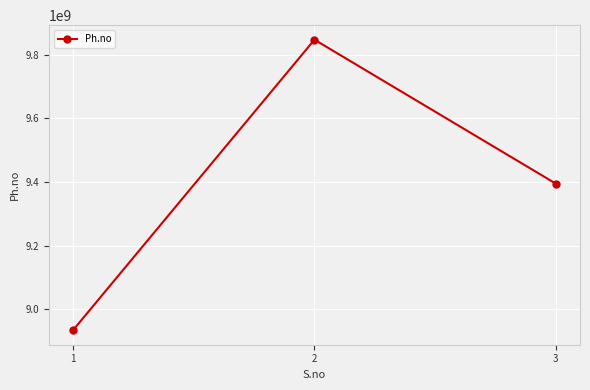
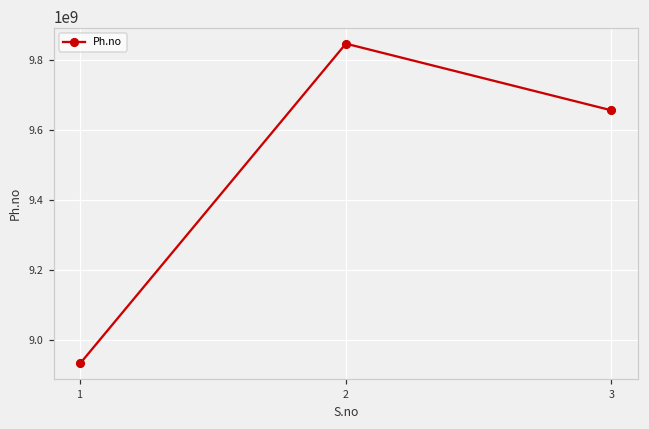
3: 9390000000 -> 9660000000
